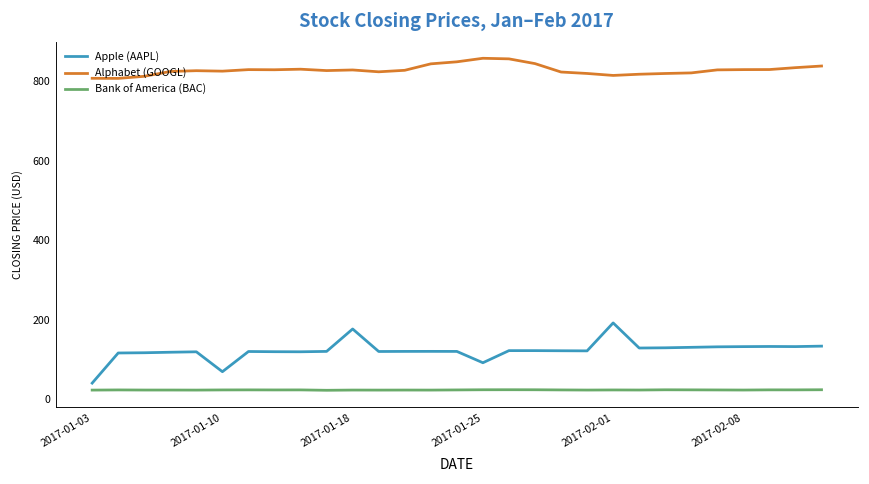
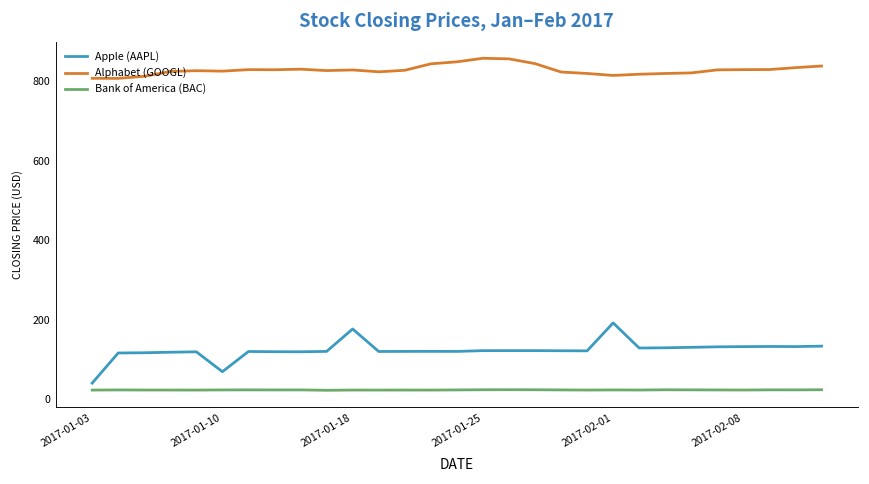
Apple (AAPL), 2017-01-25: 90 -> 120
